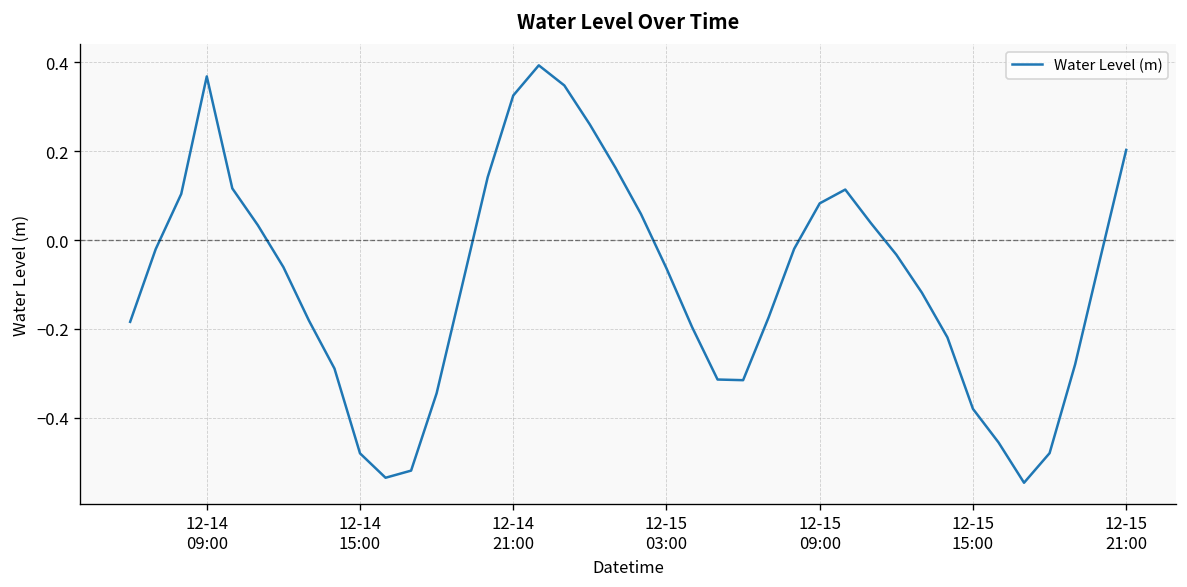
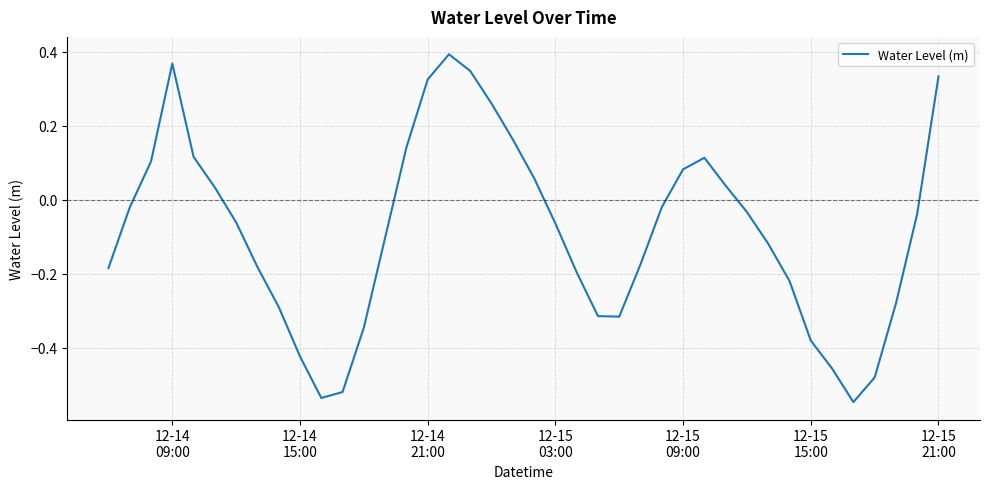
12-14 15:00: -0.48 -> -0.42
12-15 21:00: 0.20 -> 0.33
